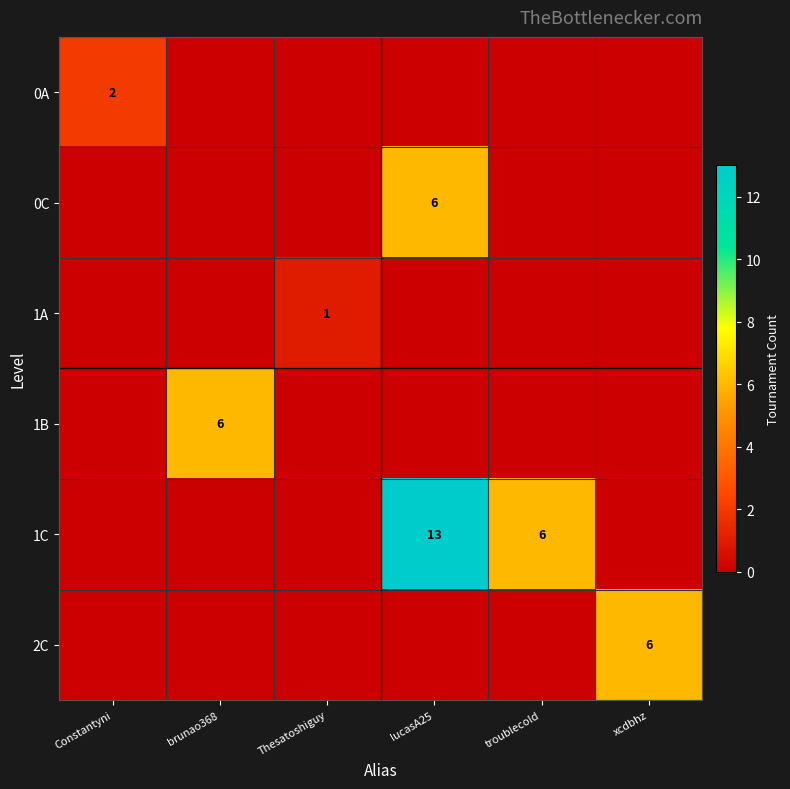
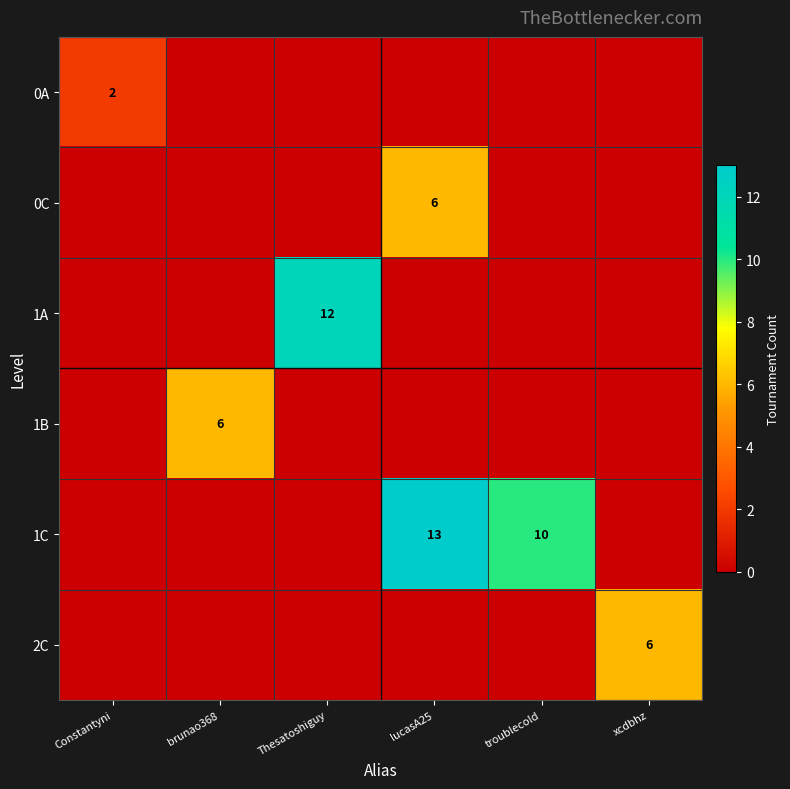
1A, Thesatoshiguy: 1 -> 12
1C, troublecold: 6 -> 10
